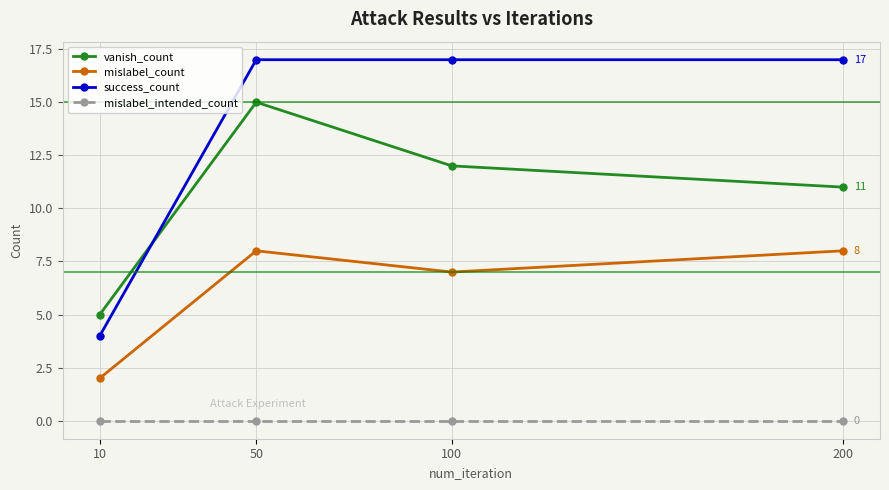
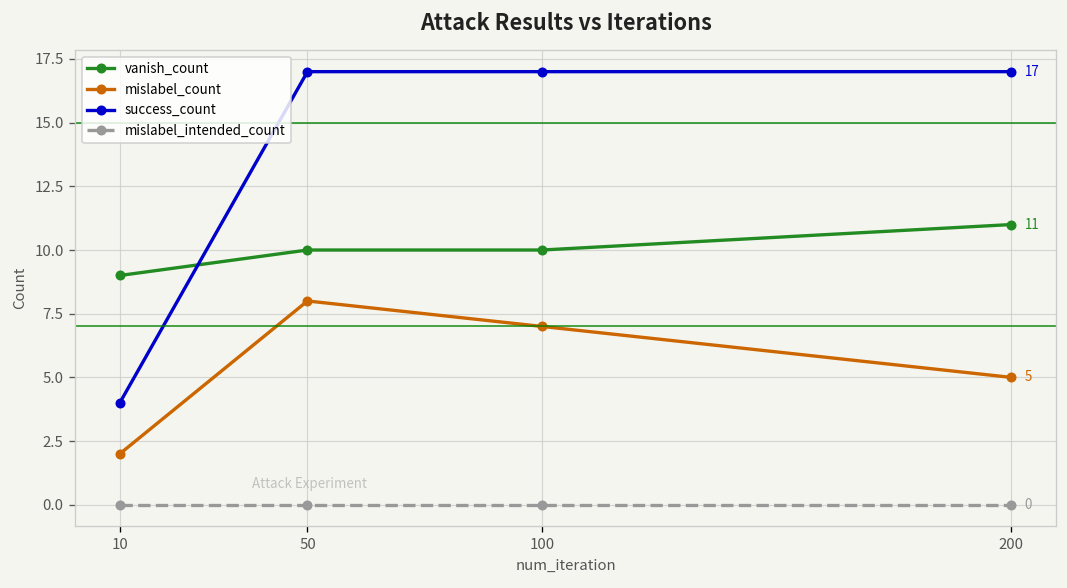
vanish_count, 10: 5 -> 9
vanish_count, 50: 15 -> 10
vanish_count, 100: 12 -> 10
mislabel_count, 200: 8 -> 5
